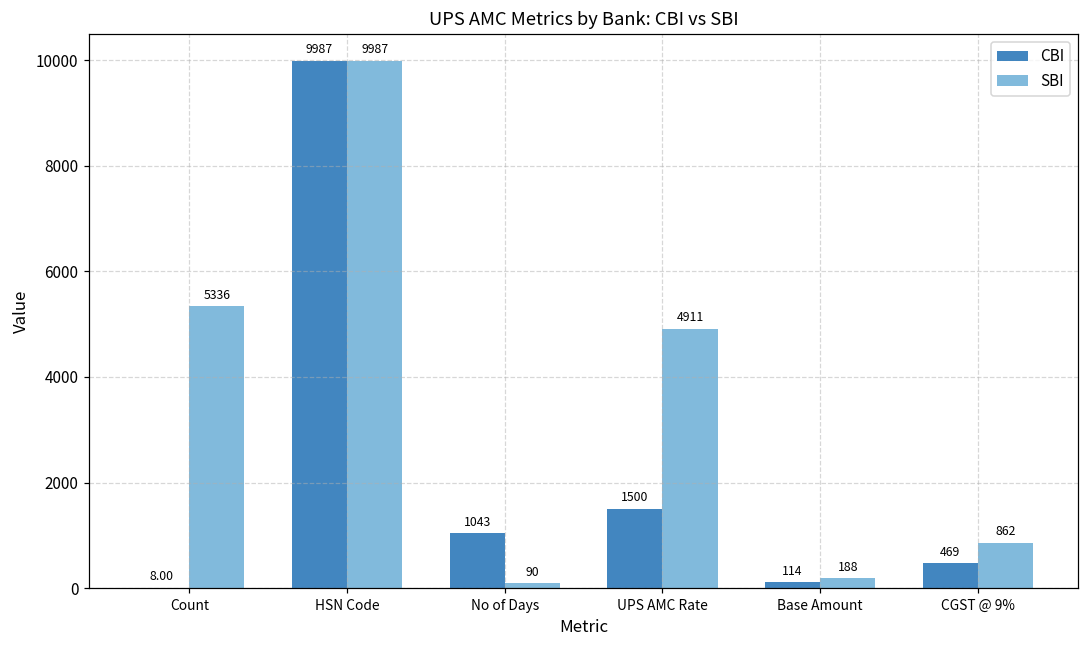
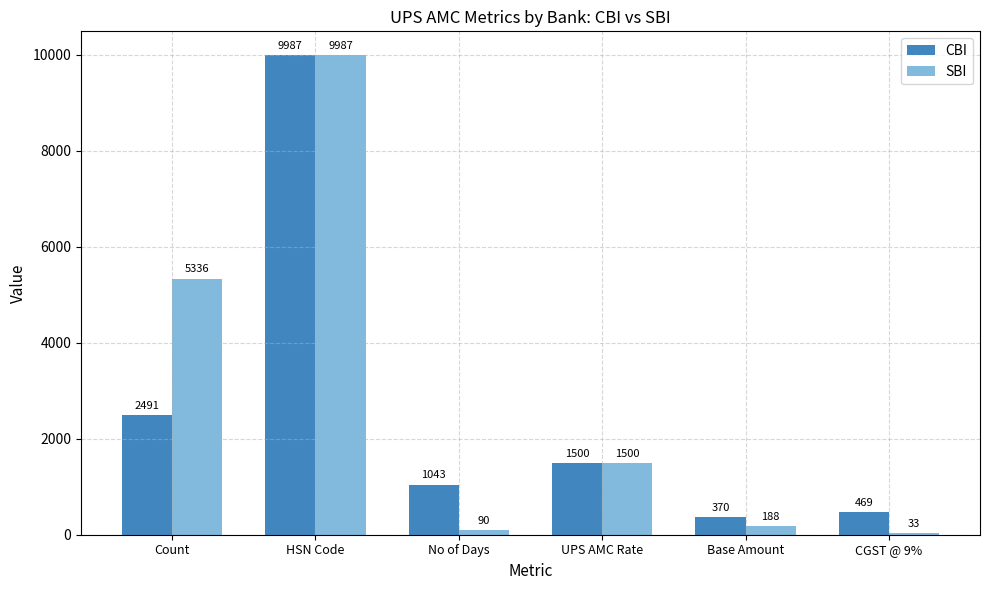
CBI, Count: 8.00 -> 2491
SBI, UPS AMC Rate: 4911 -> 1500
CBI, Base Amount: 114 -> 370
SBI, CGST @ 9%: 862 -> 33
